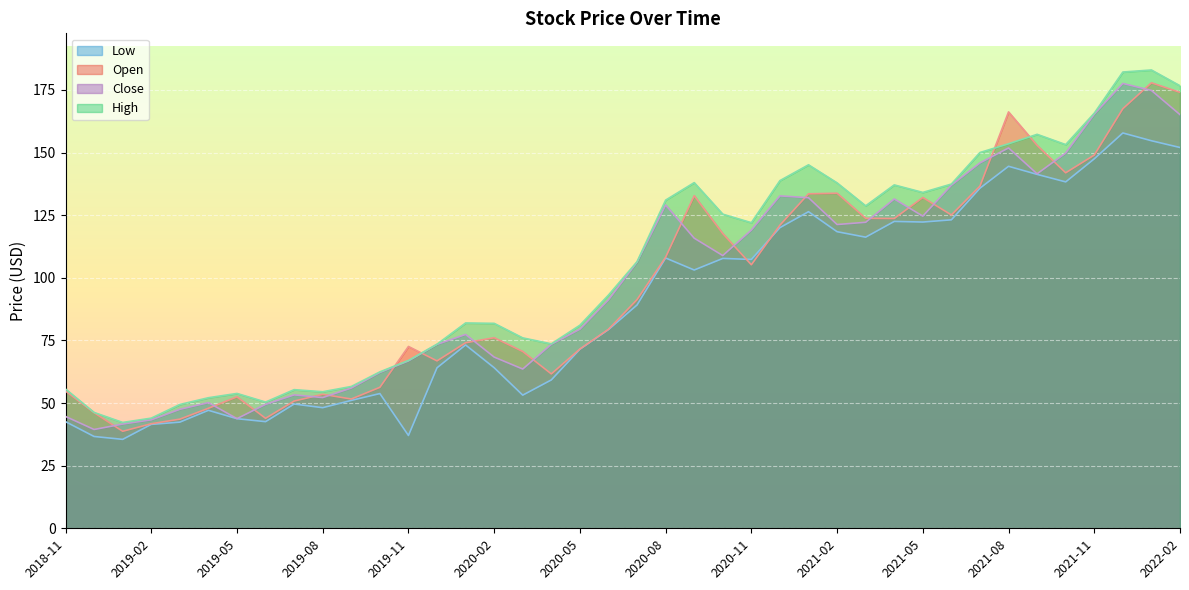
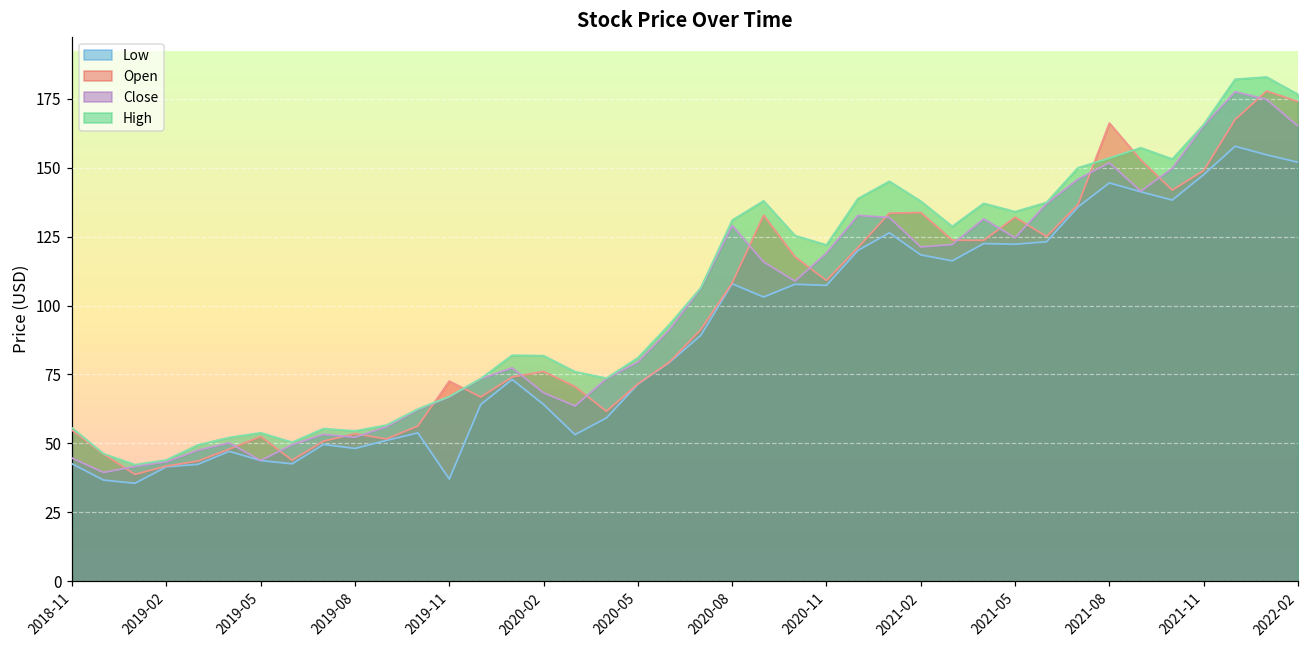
Open, 2020-11: 105 -> 109
